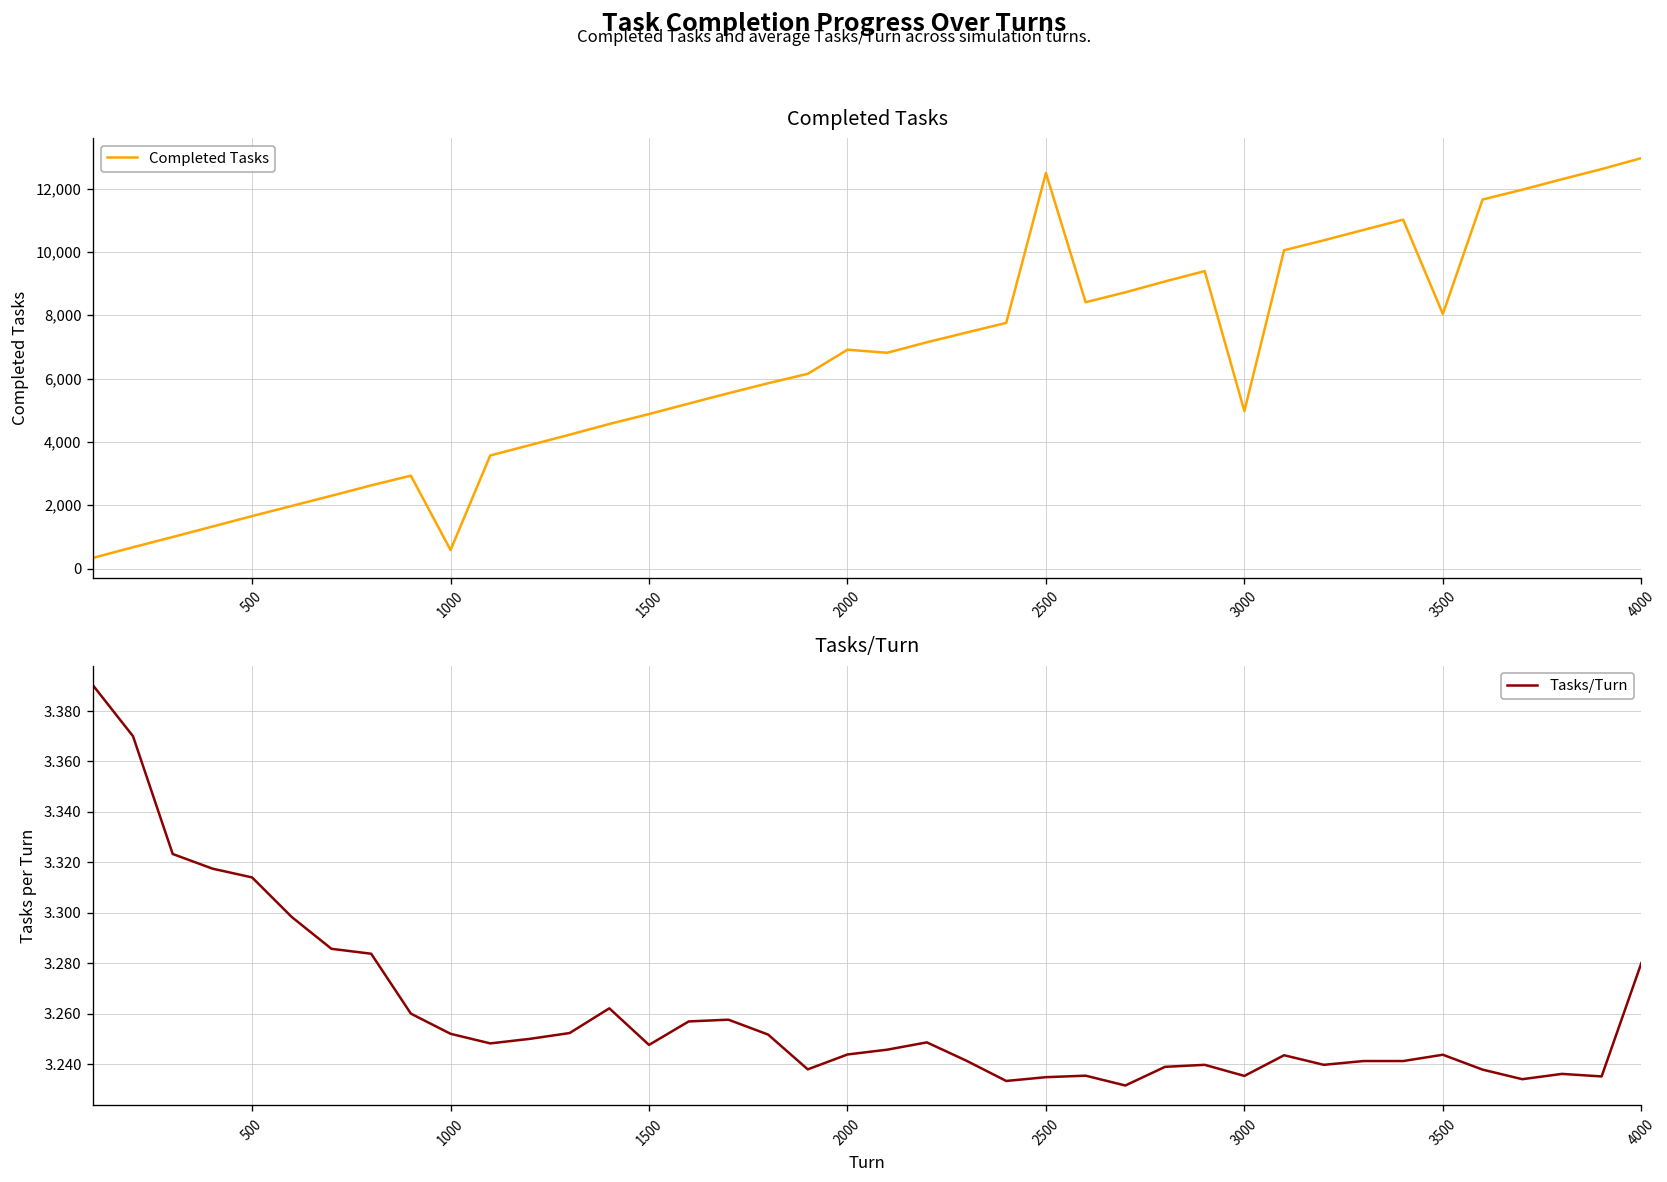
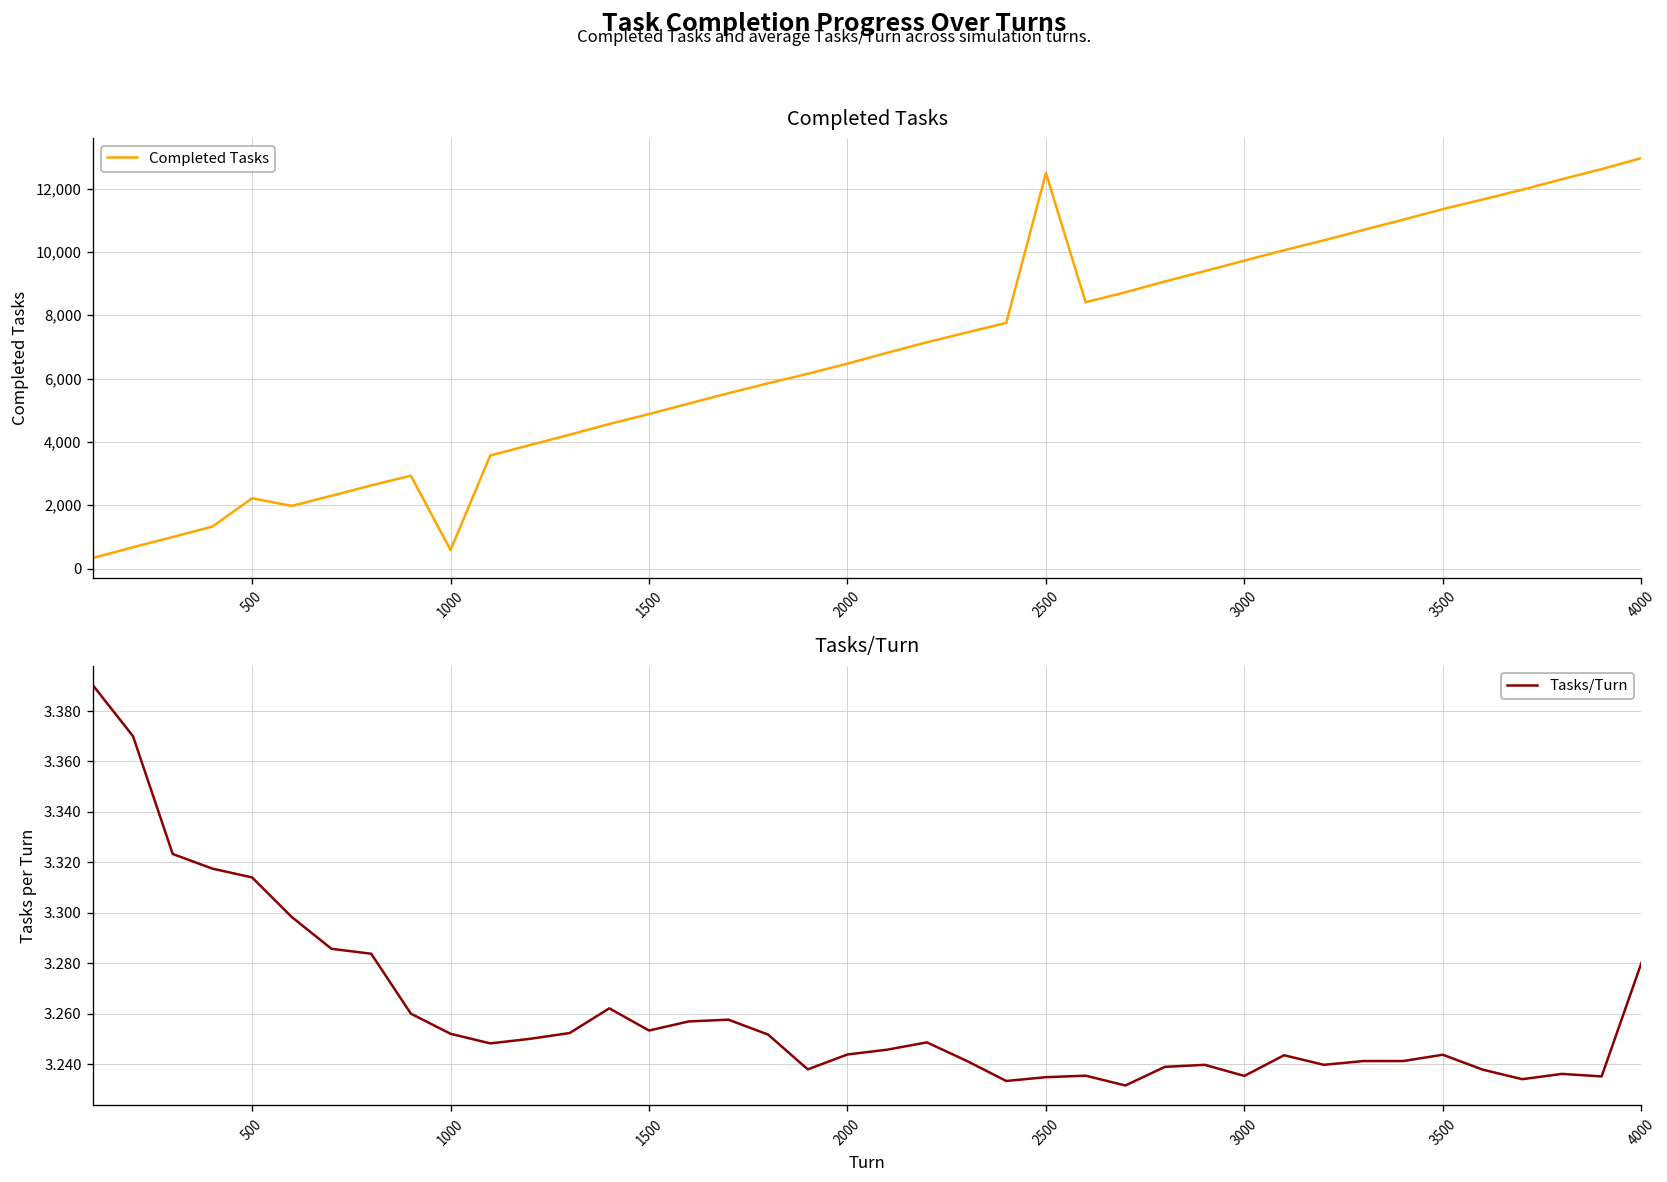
Completed Tasks, 500: 1,700 -> 2,200
Completed Tasks, 2000: 6,900 -> 6,500
Completed Tasks, 3000: 5,000 -> 9,700
Completed Tasks, 3500: 8,000 -> 11,400
Tasks/Turn, 1500: 3.248 -> 3.253
